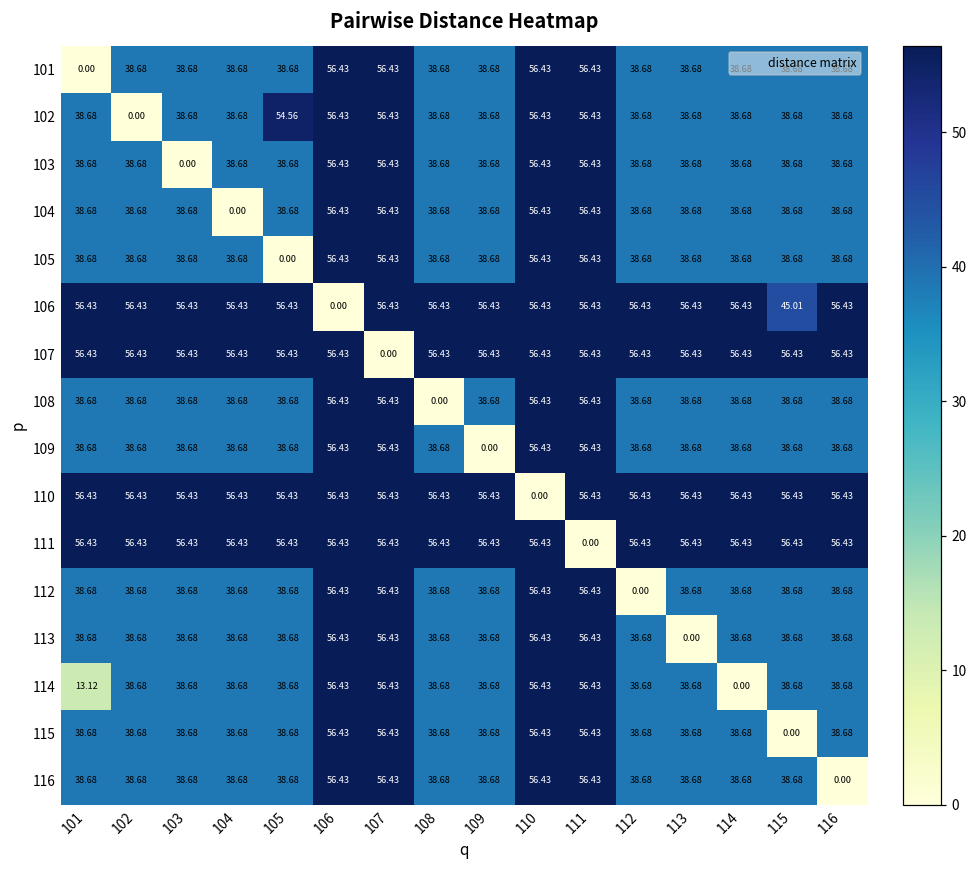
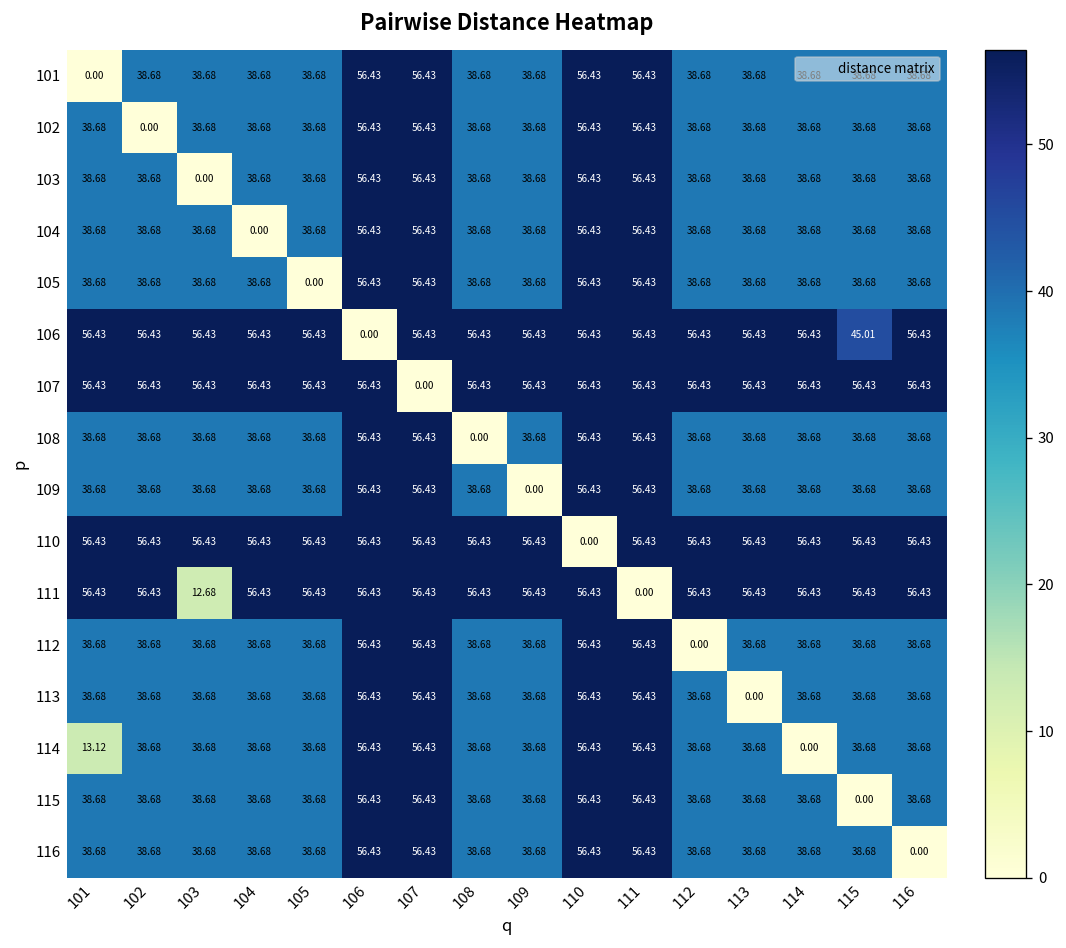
102, 105: 54.56 -> 38.68
111, 103: 56.43 -> 12.68
